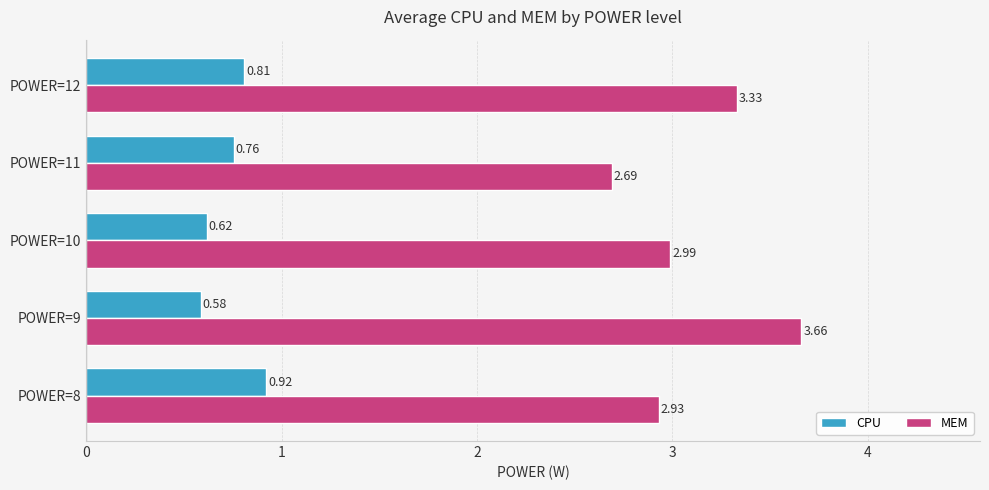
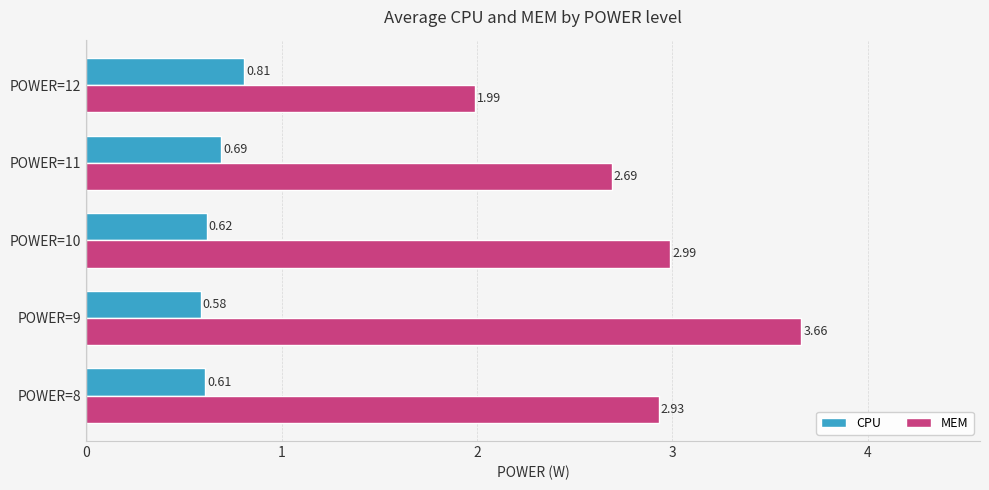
MEM, POWER=12: 3.33 -> 1.99
CPU, POWER=11: 0.76 -> 0.69
CPU, POWER=8: 0.92 -> 0.61
